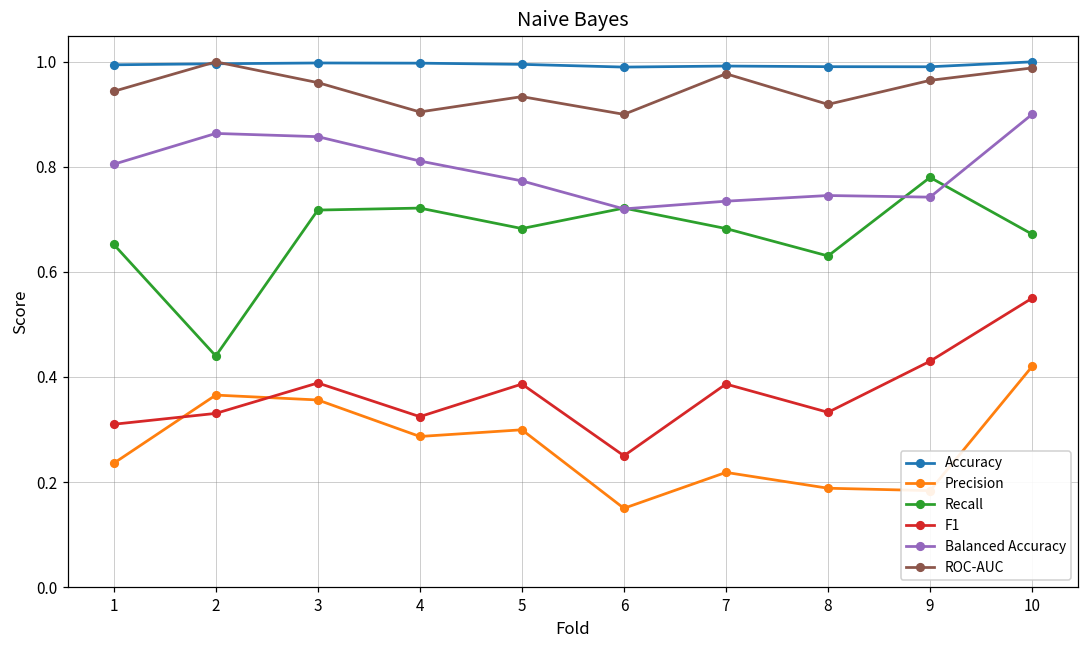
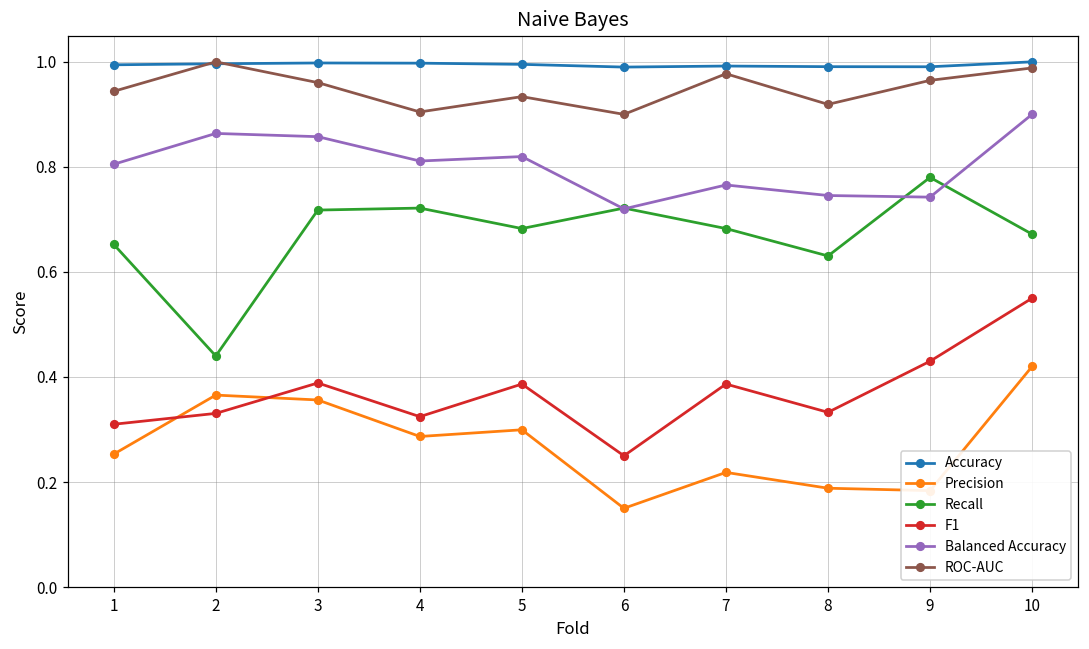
Precision, 1: 0.24 -> 0.25
Balanced Accuracy, 5: 0.77 -> 0.82
Balanced Accuracy, 7: 0.73 -> 0.77
